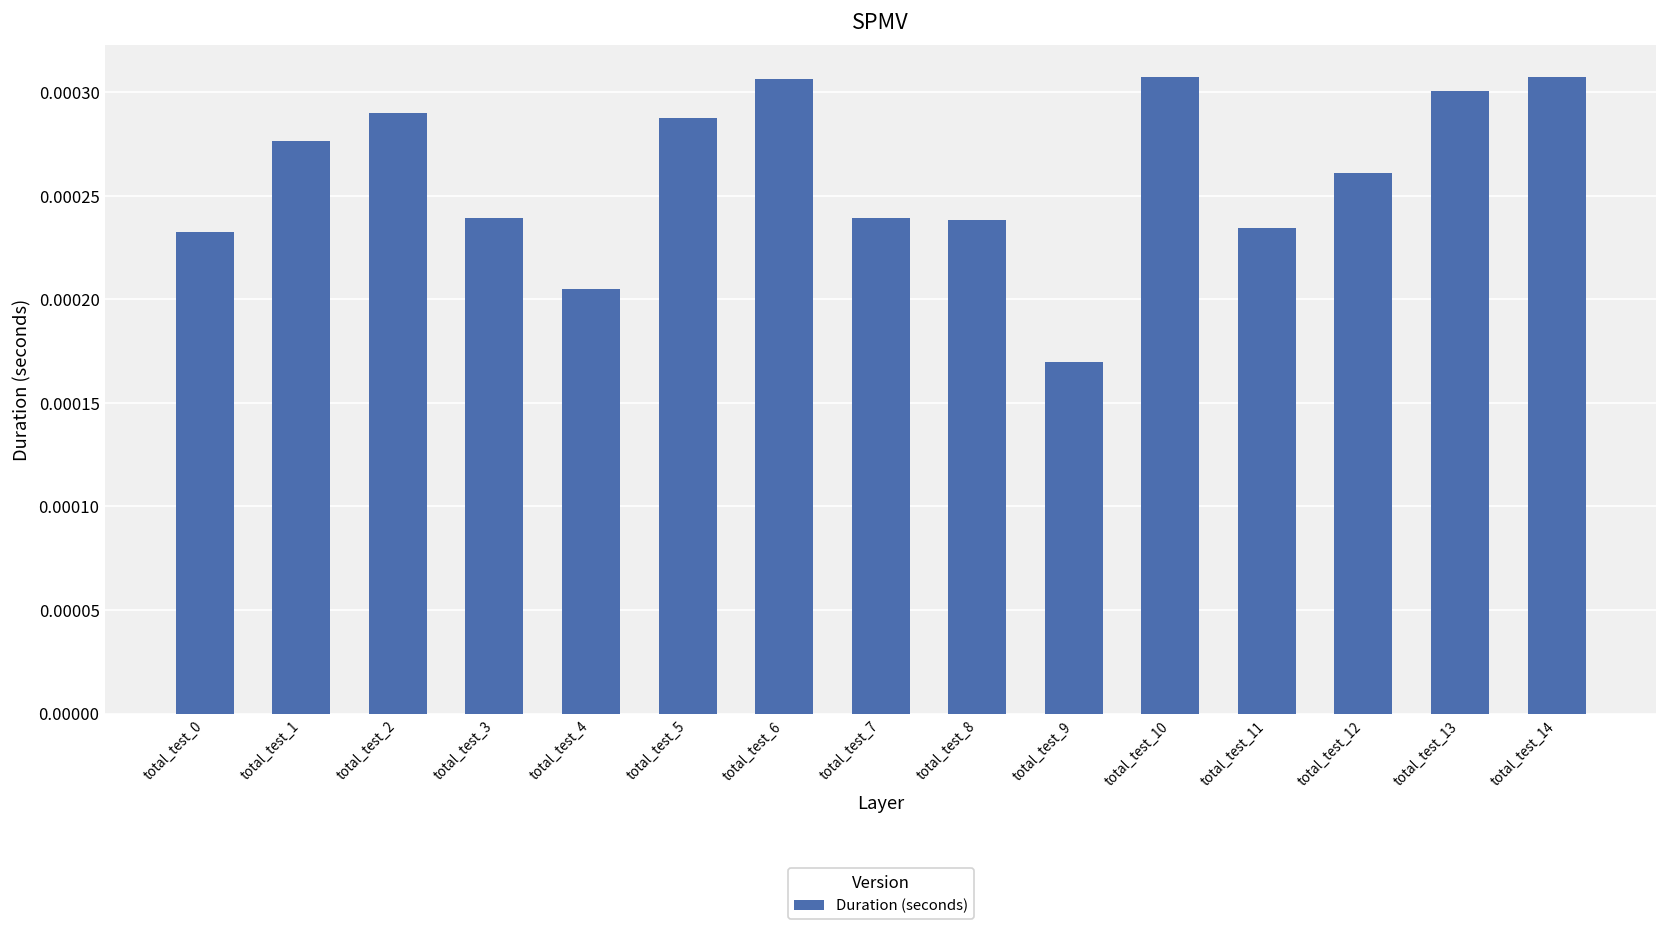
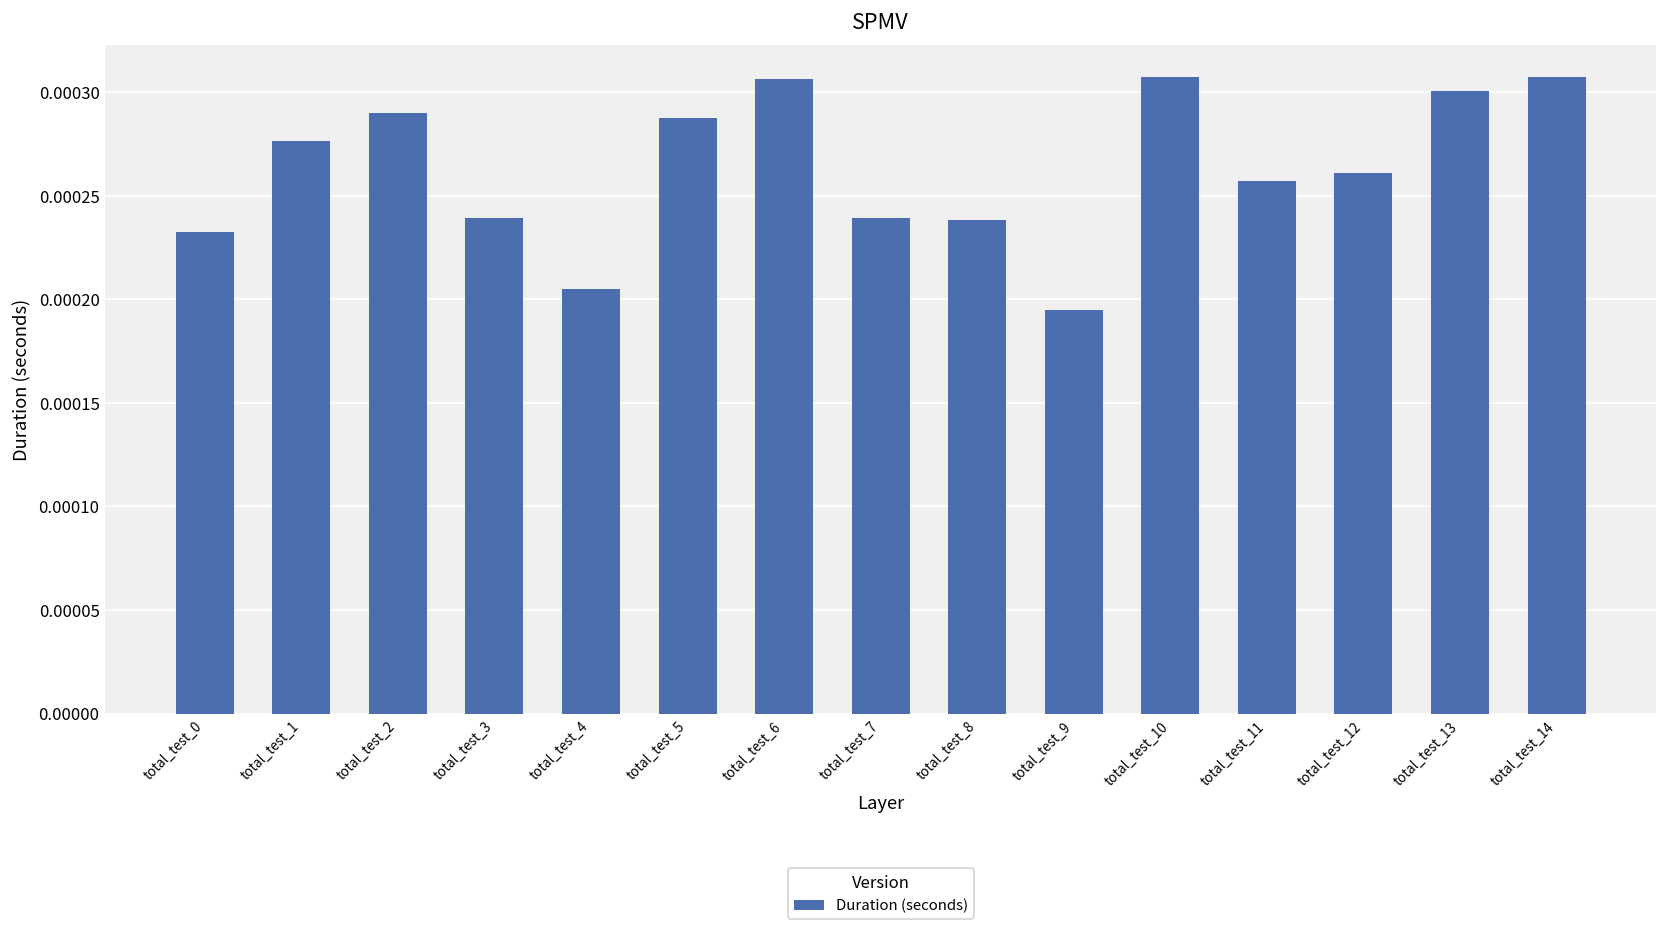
total_test_9: 0.000170 -> 0.000195
total_test_11: 0.000234 -> 0.000257
